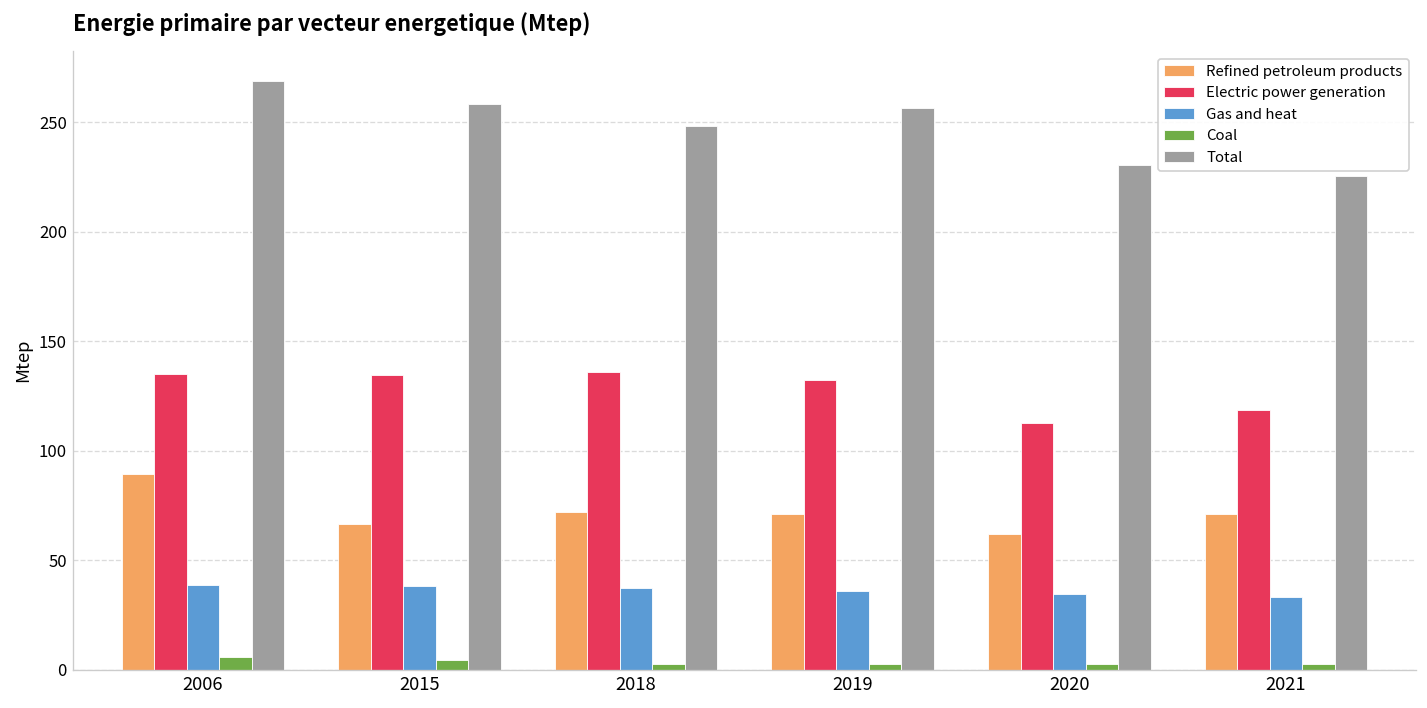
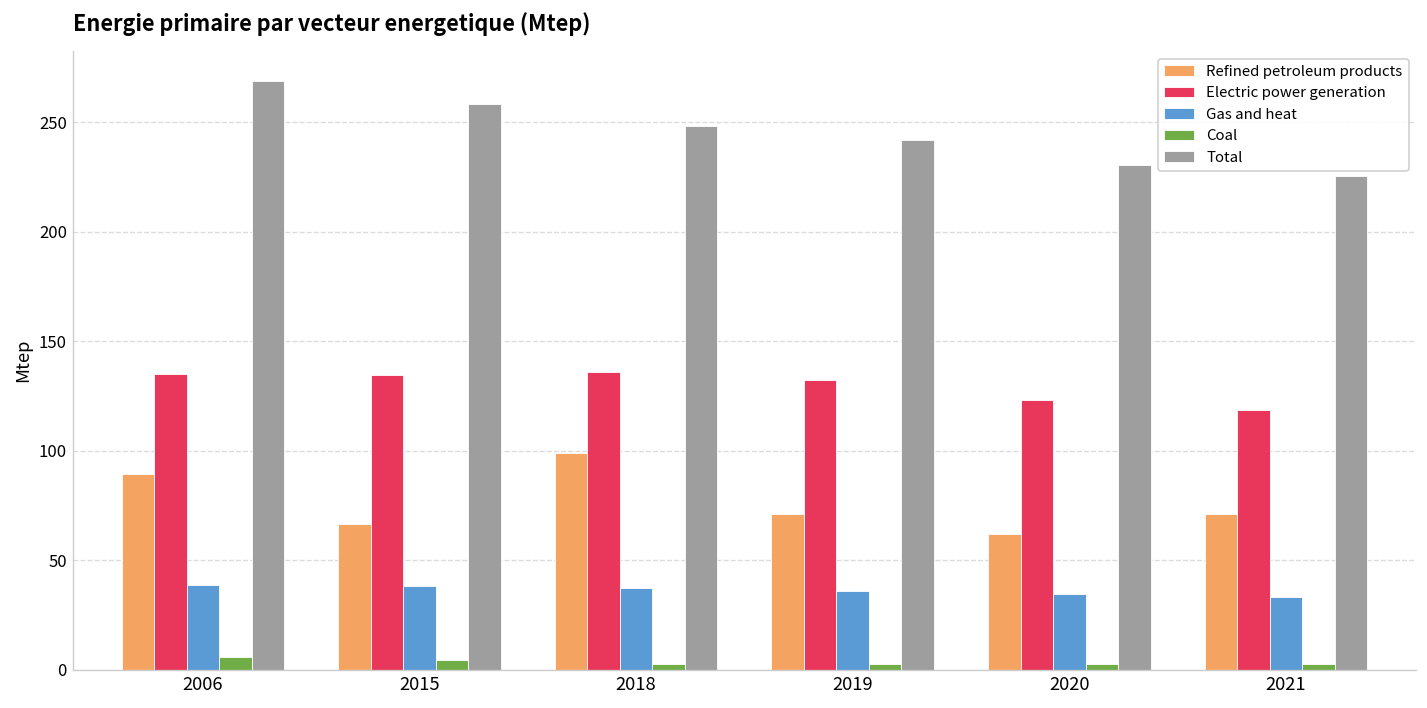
Refined petroleum products, 2018: 72 -> 99
Total, 2019: 256 -> 242
Electric power generation, 2020: 113 -> 123
